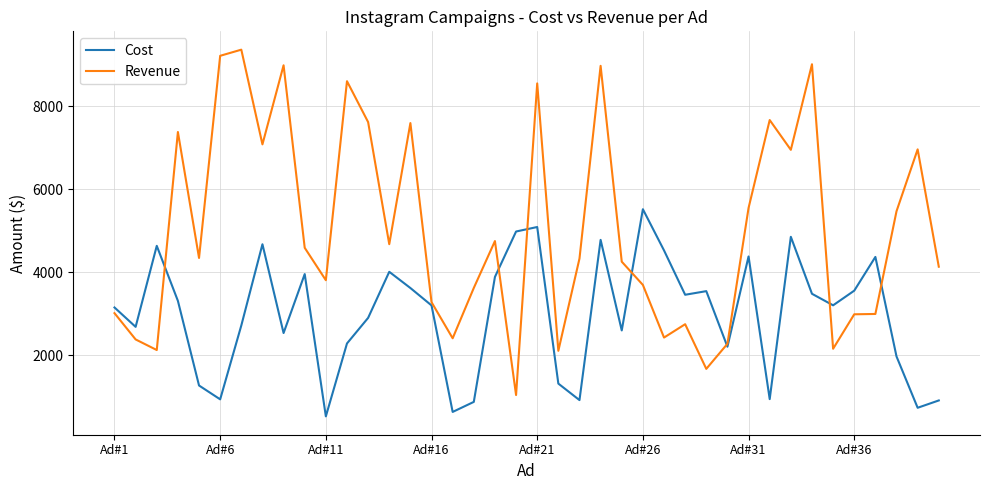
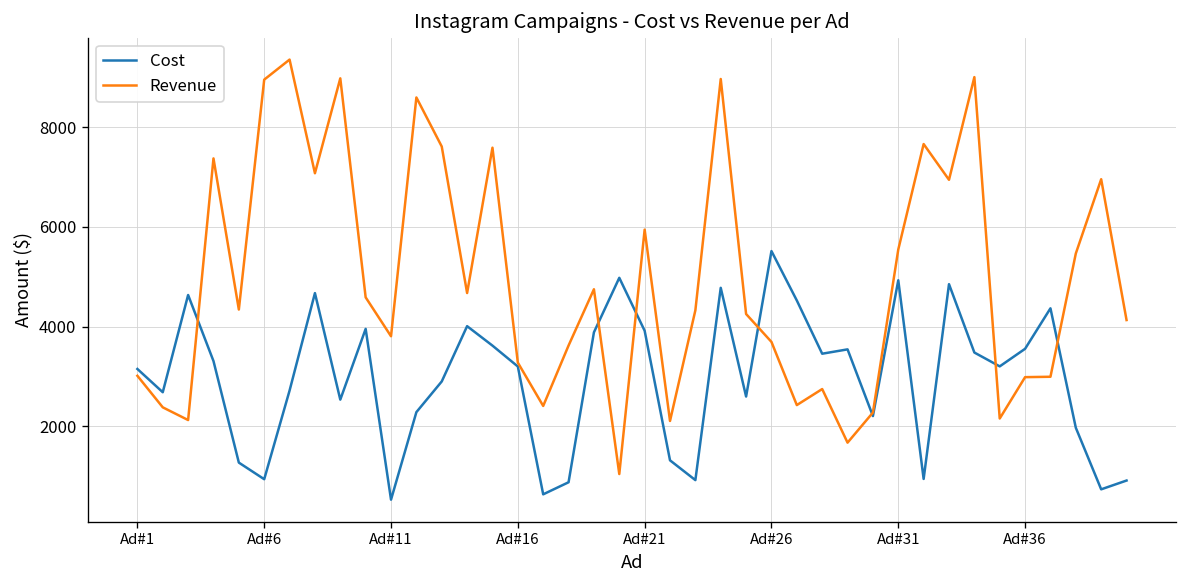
Revenue, Ad#6: 9200 -> 9000
Cost, Ad#21: 5100 -> 3900
Revenue, Ad#21: 8500 -> 5900
Cost, Ad#31: 4400 -> 4900
